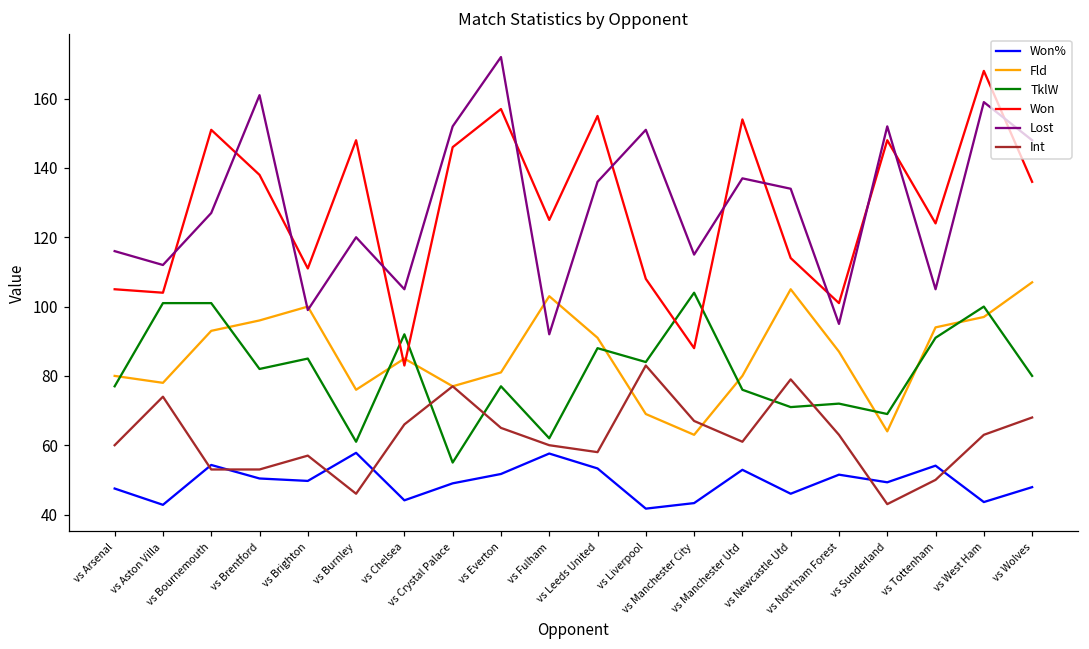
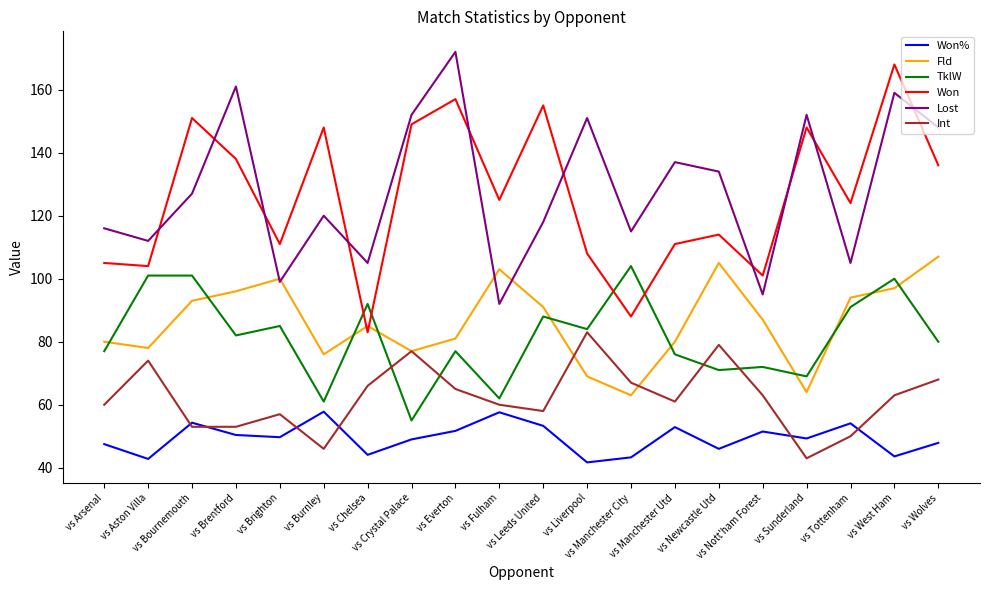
Won, vs Crystal Palace: 146 -> 149
Lost, vs Leeds United: 136 -> 118
Won, vs Manchester Utd: 154 -> 111
